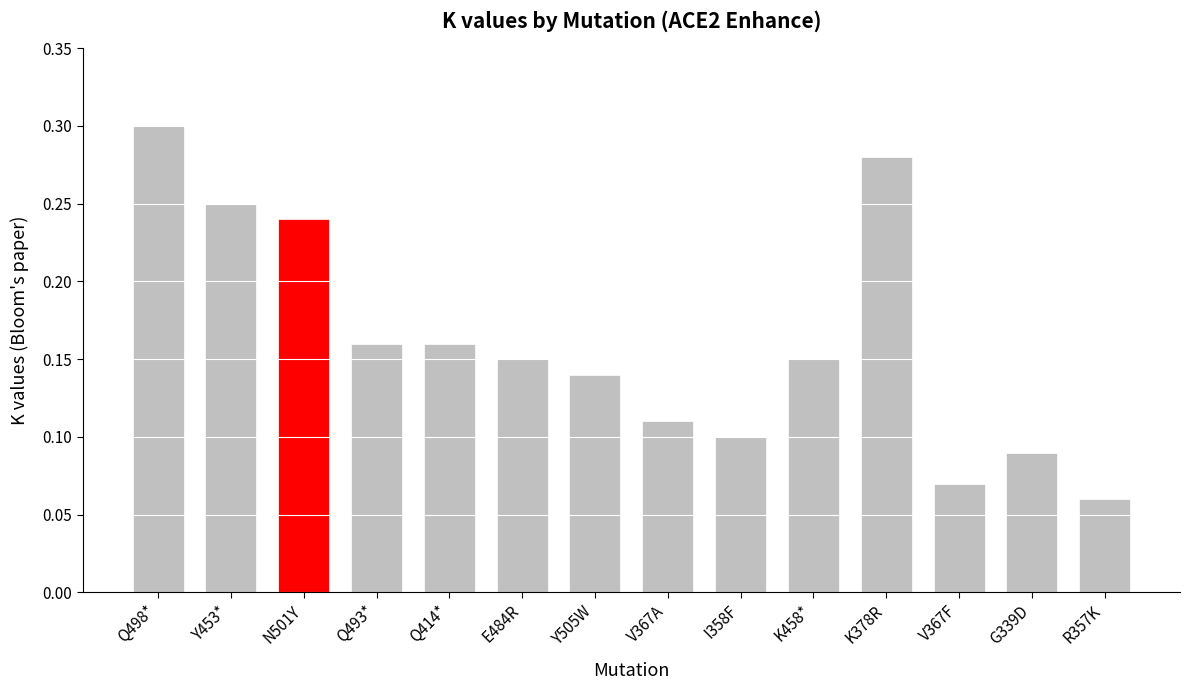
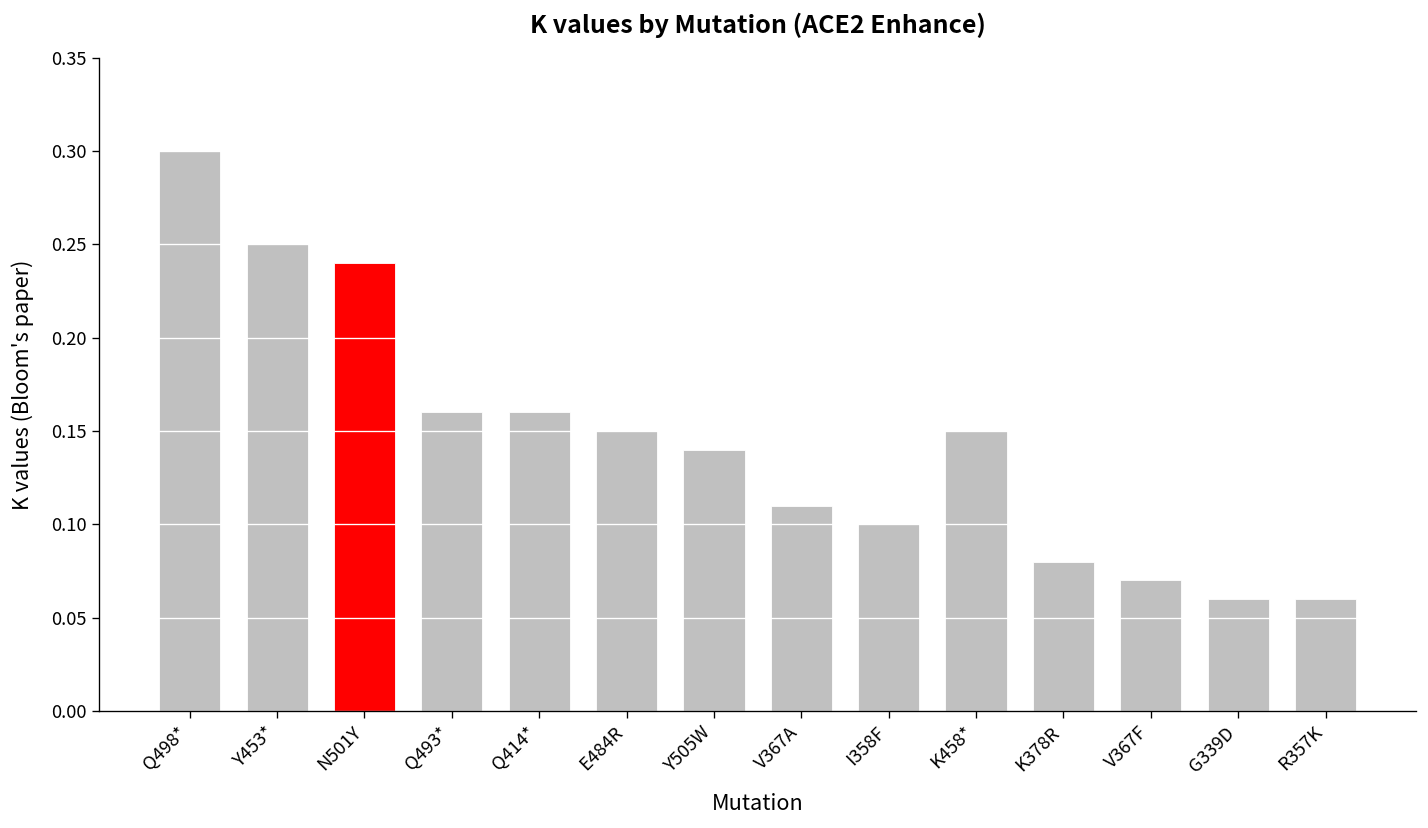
K378R: 0.28 -> 0.08
G339D: 0.09 -> 0.06
